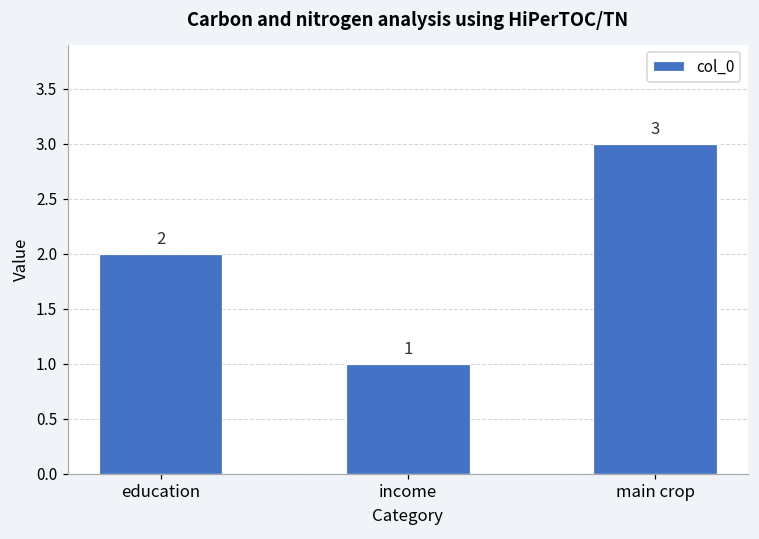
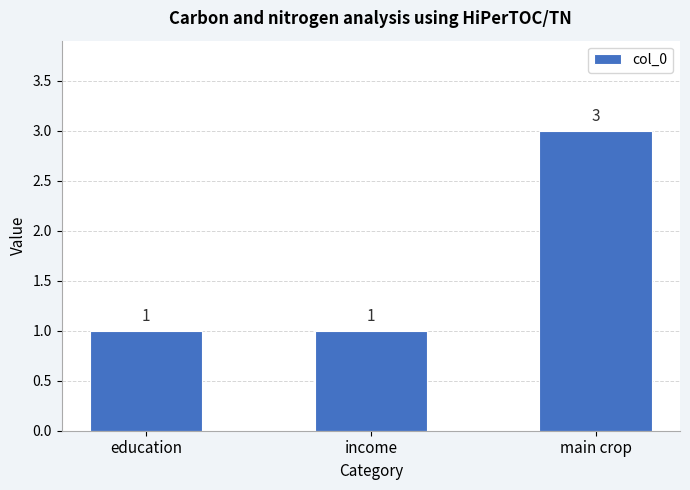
education: 2 -> 1
